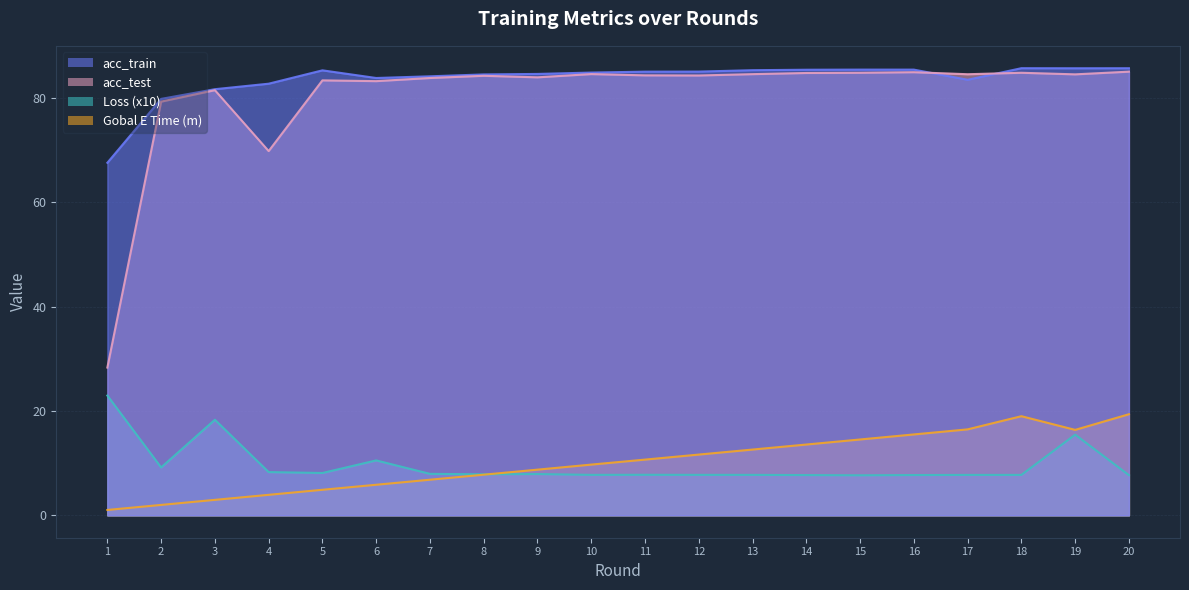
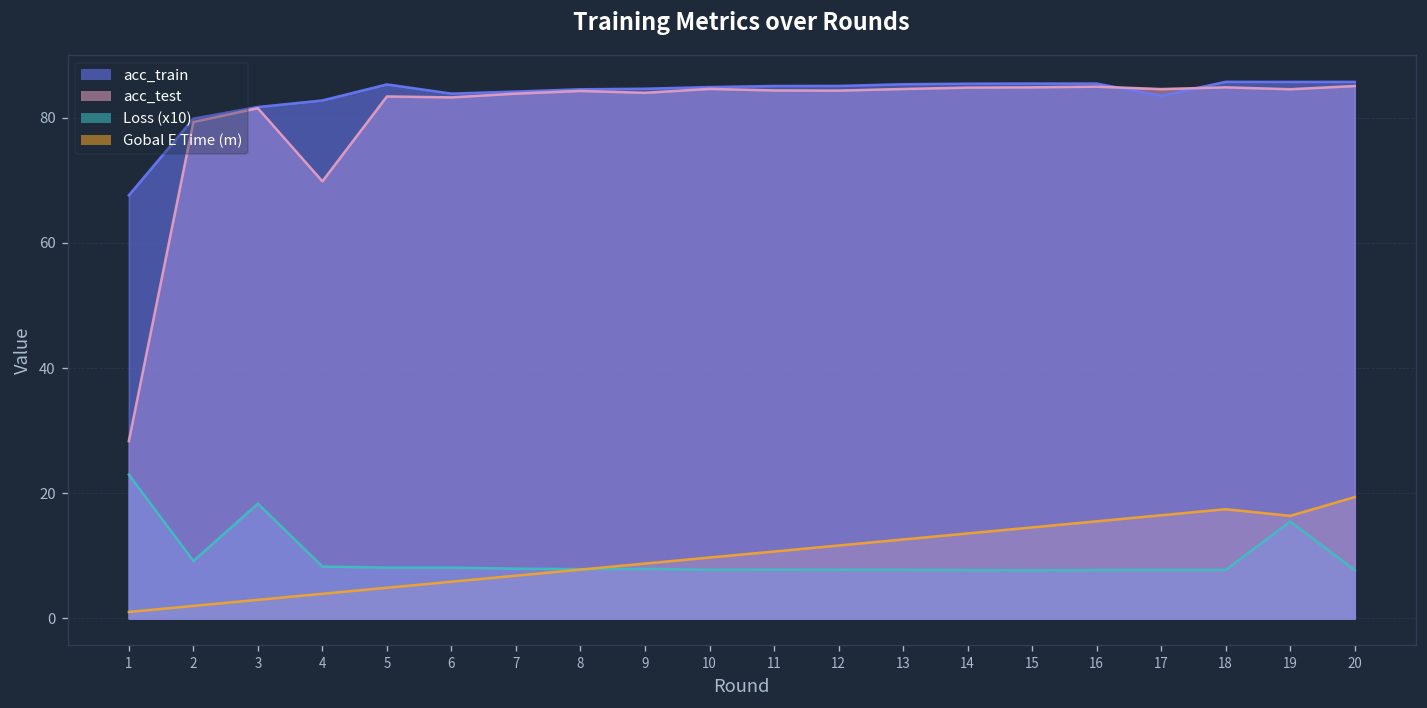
Loss (x10), 6: 11 -> 8
Gobal E Time (m), 18: 19 -> 17
